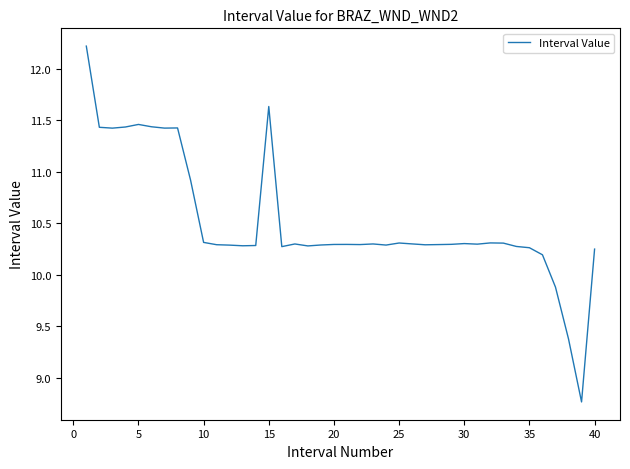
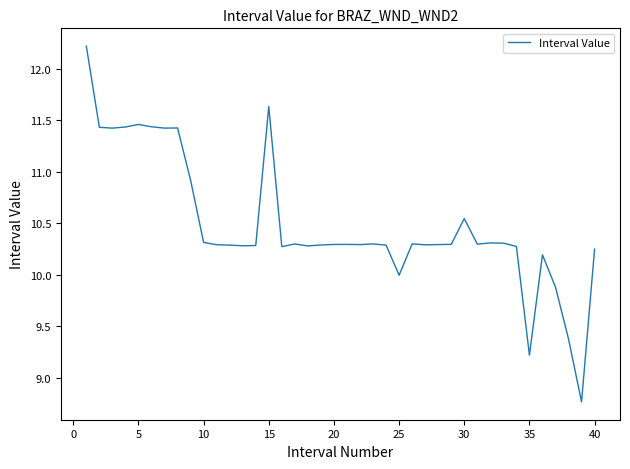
25: 10.31 -> 10.00
30: 10.30 -> 10.54
35: 10.26 -> 9.22
